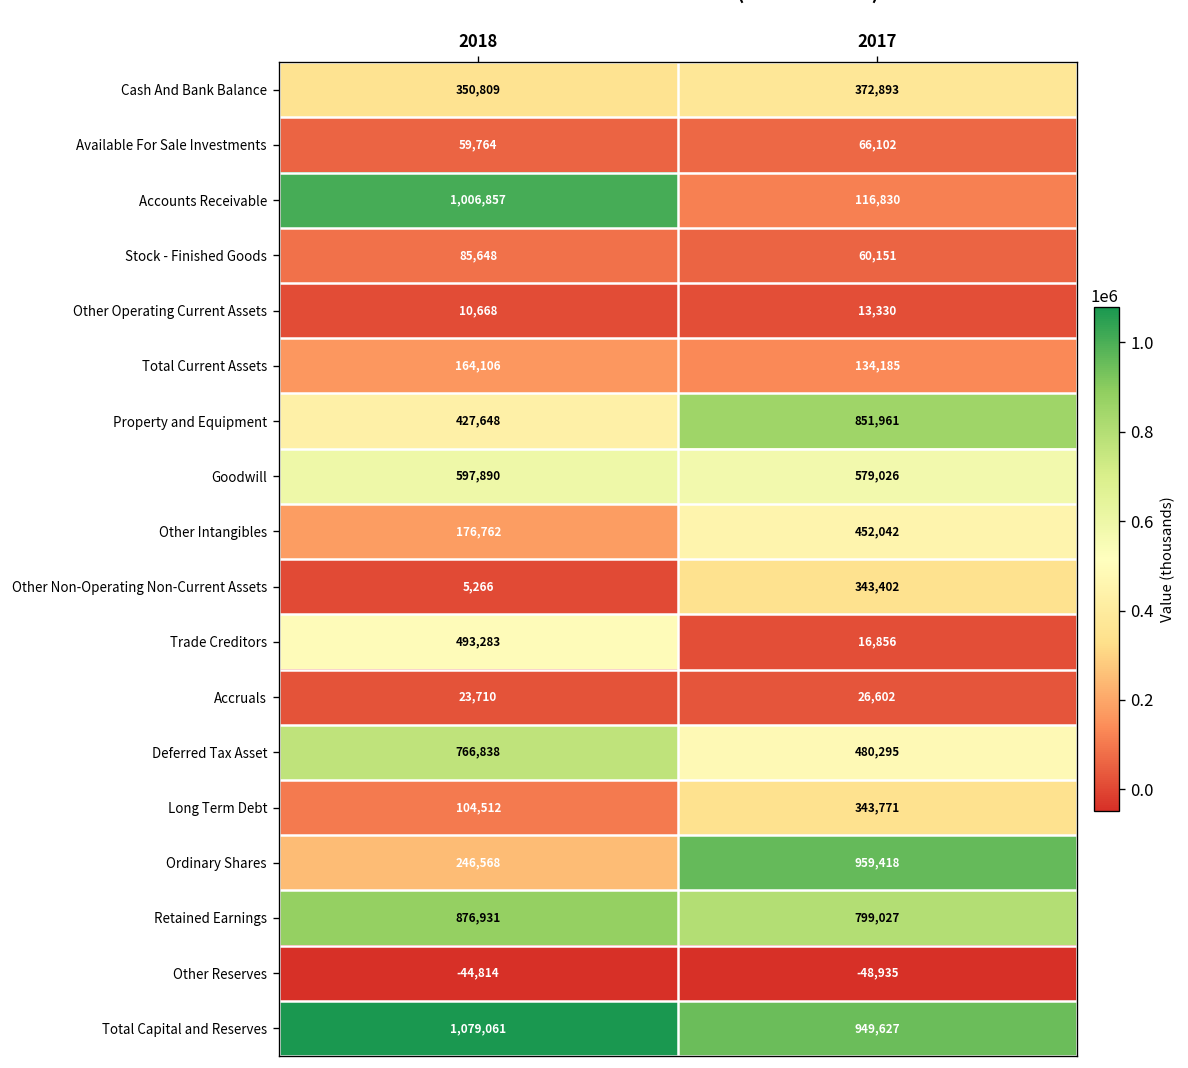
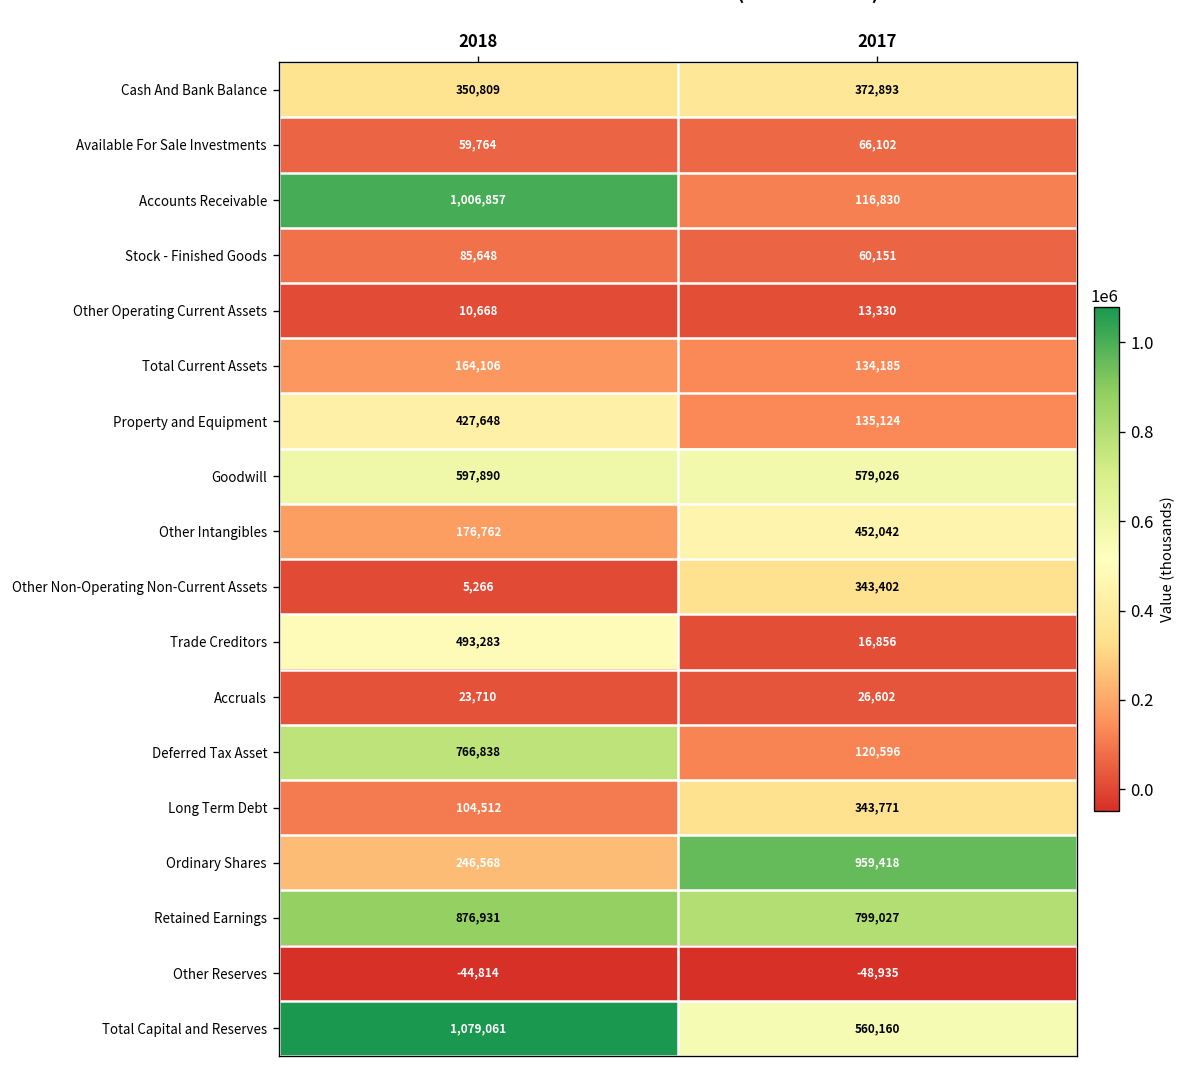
Property and Equipment, 2017: 851,961 -> 135,124
Deferred Tax Asset, 2017: 480,295 -> 120,596
Total Capital and Reserves, 2017: 949,627 -> 560,160
